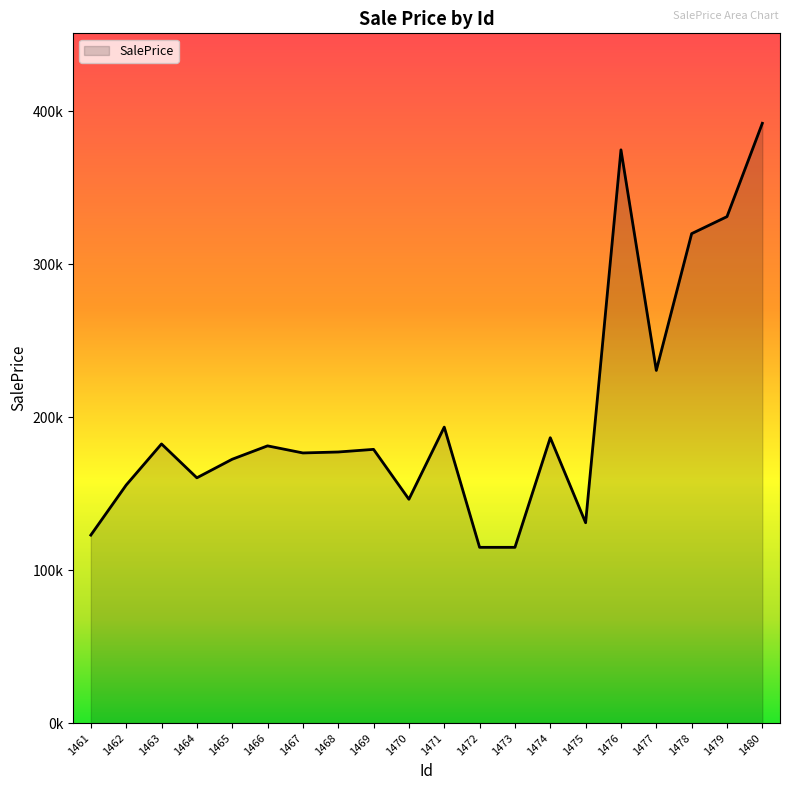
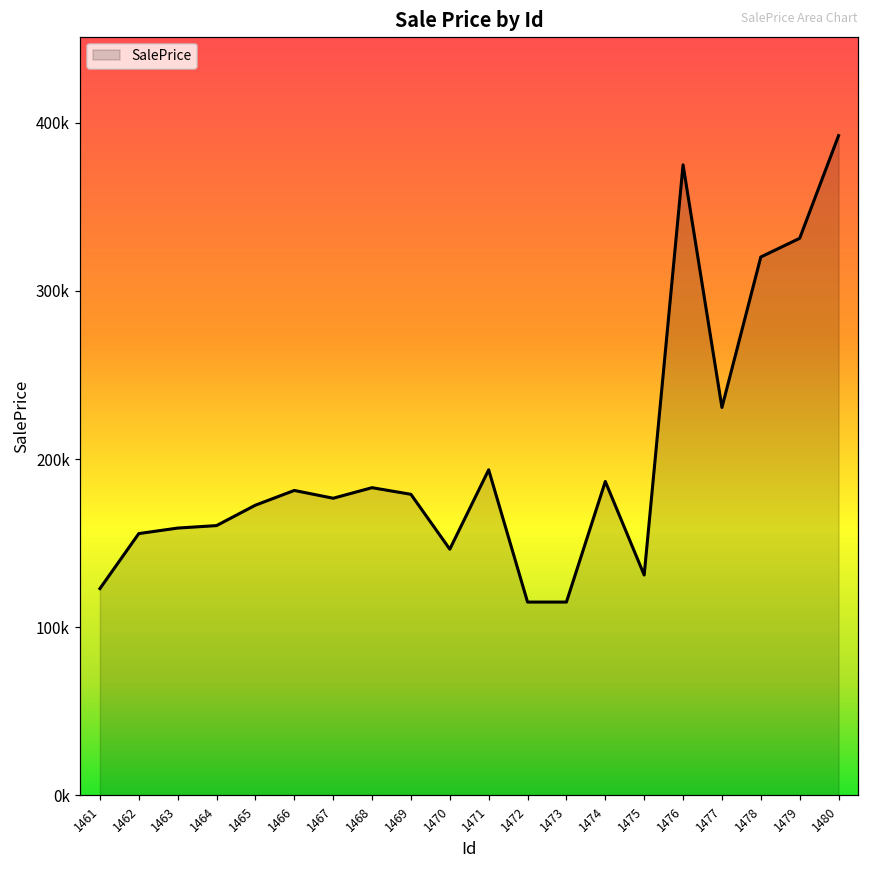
1463: 183000 -> 159000
1468: 177000 -> 183000
